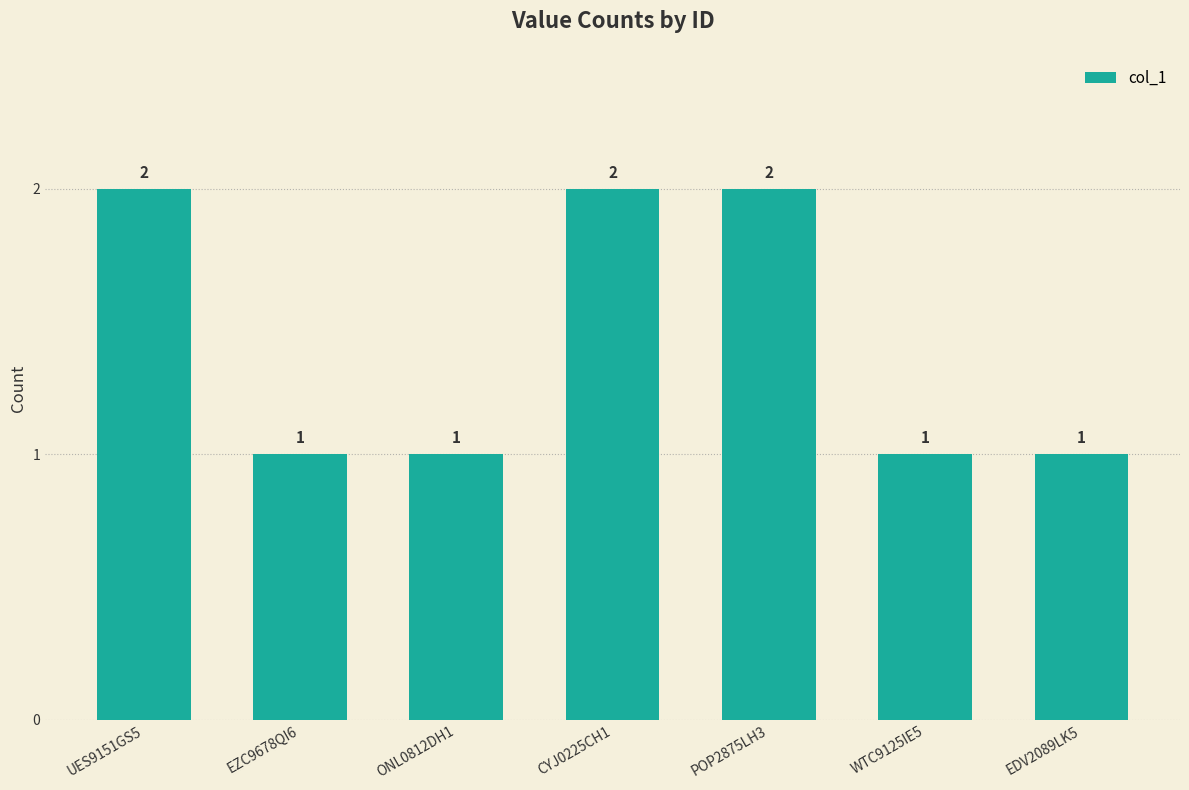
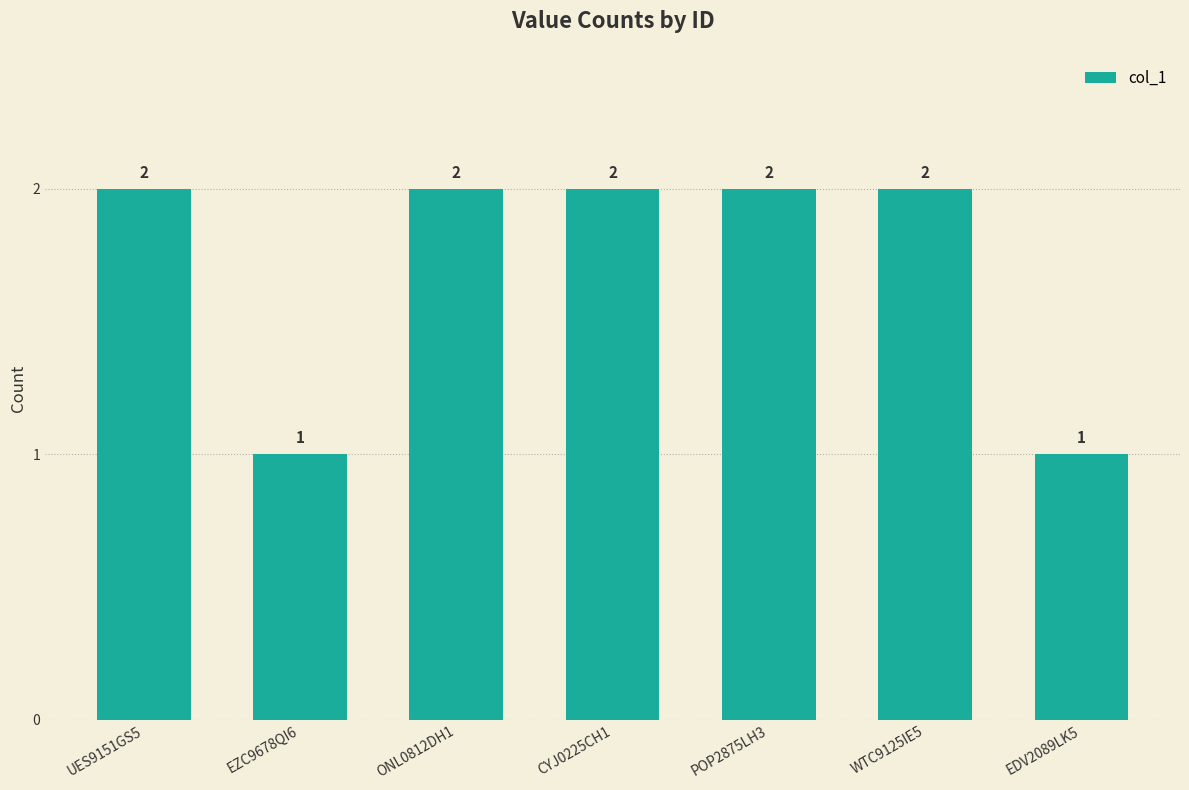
ONL0812DH1: 1 -> 2
WTC9125IE5: 1 -> 2
